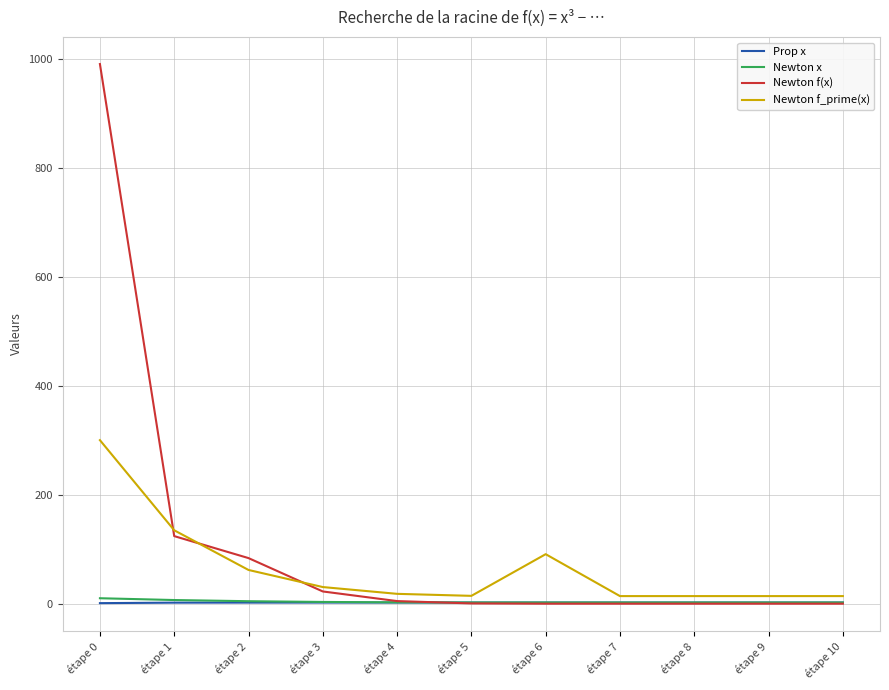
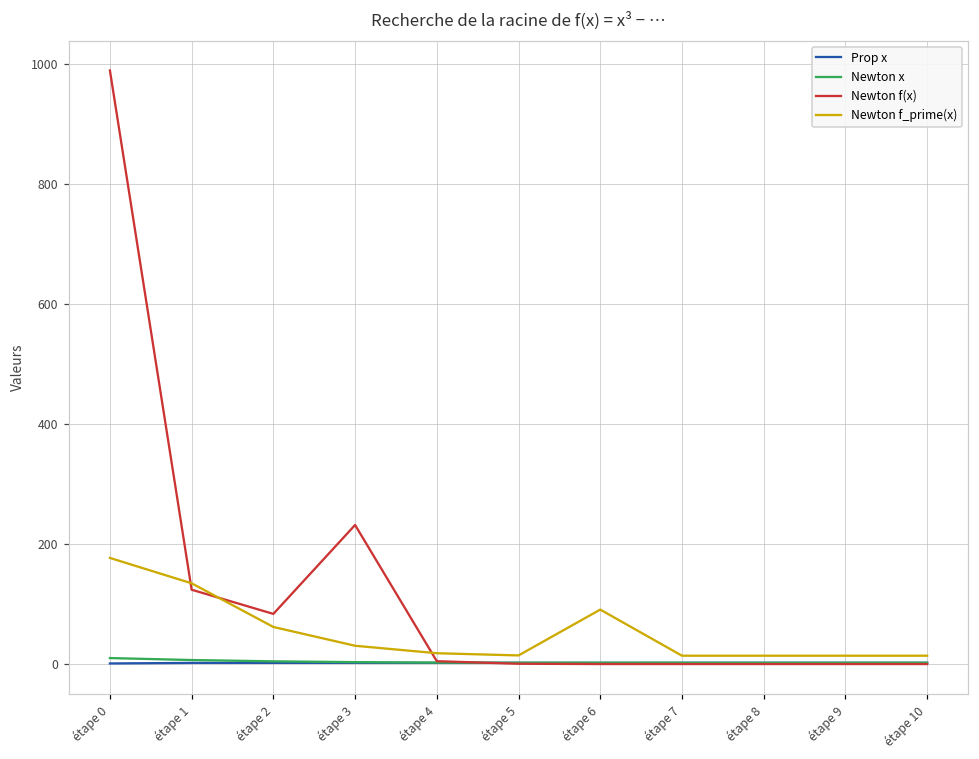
Newton f_prime(x), étape 0: 300 -> 180
Newton f(x), étape 3: 20 -> 230
